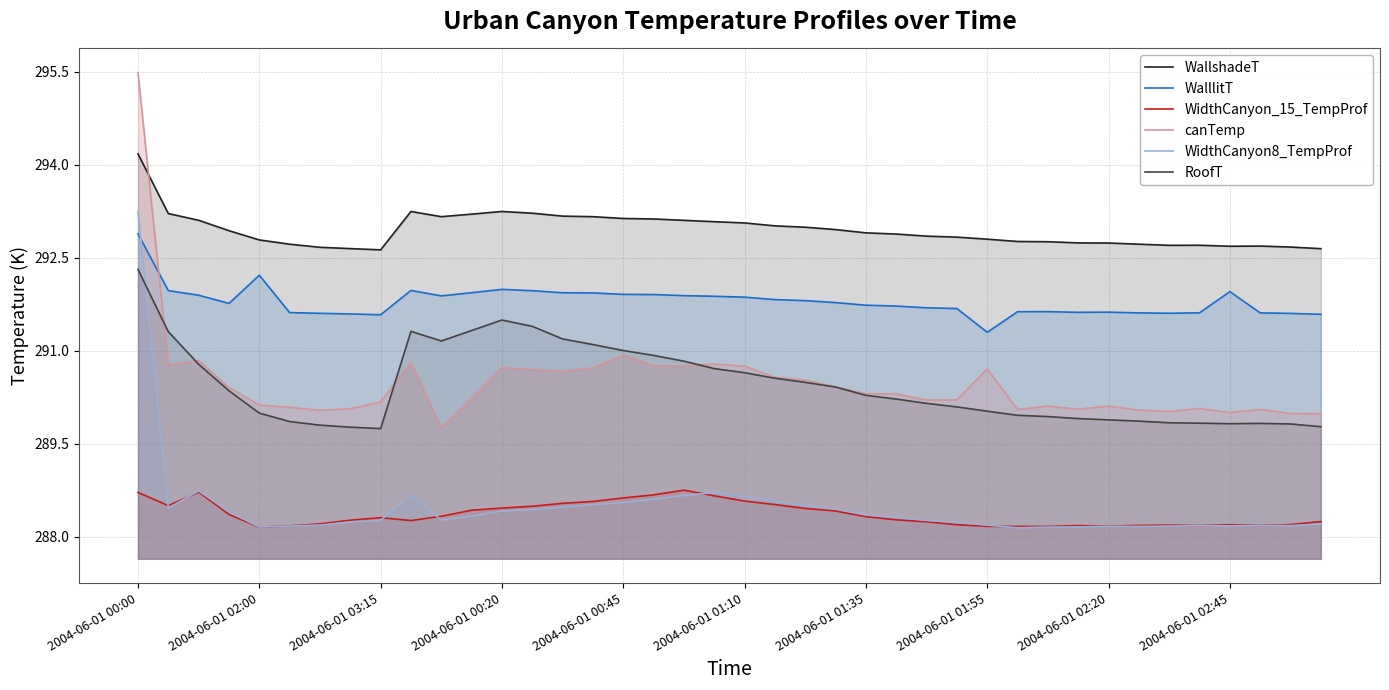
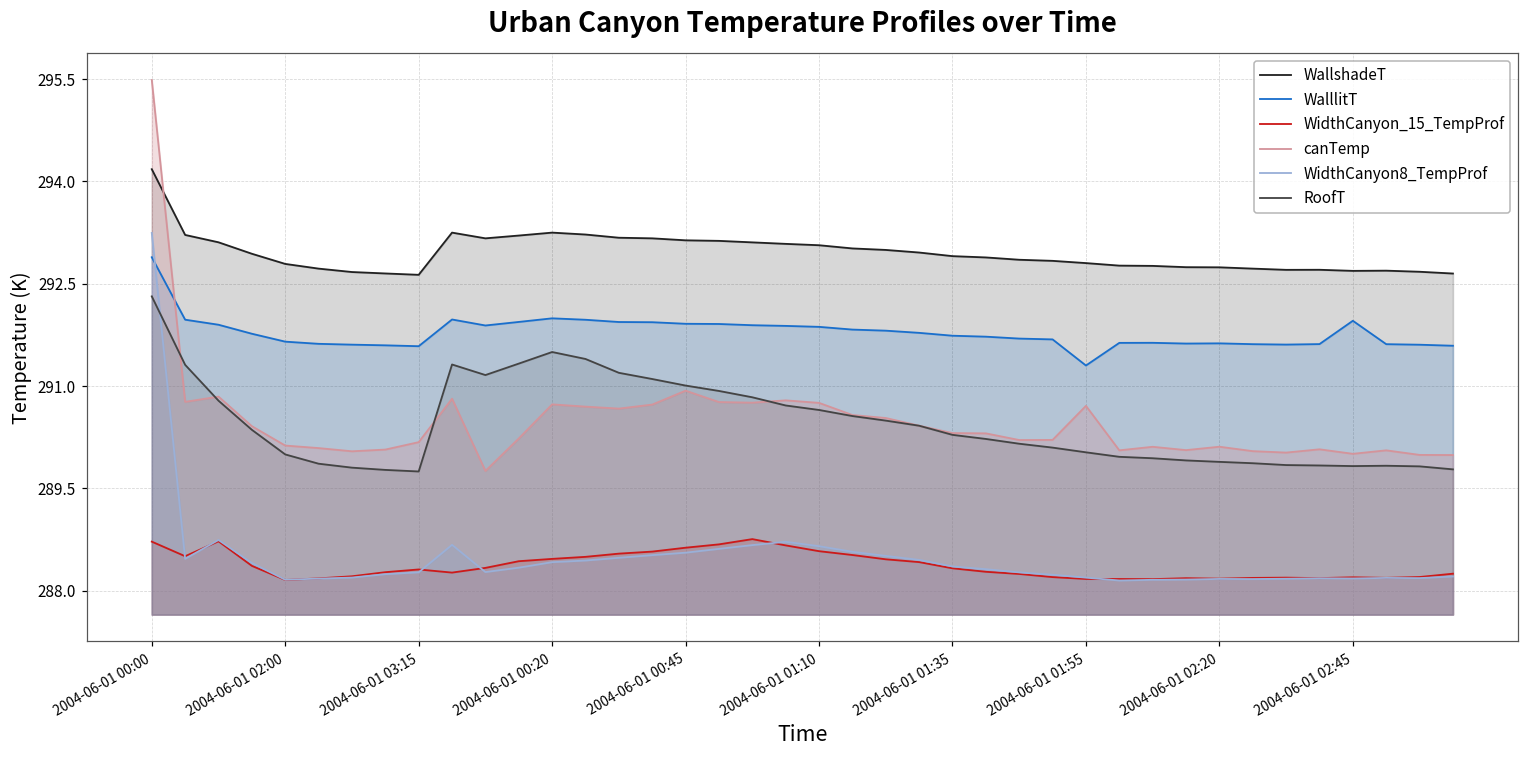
WalllitT, 2004-06-01 02:00: 292.2 -> 291.7
